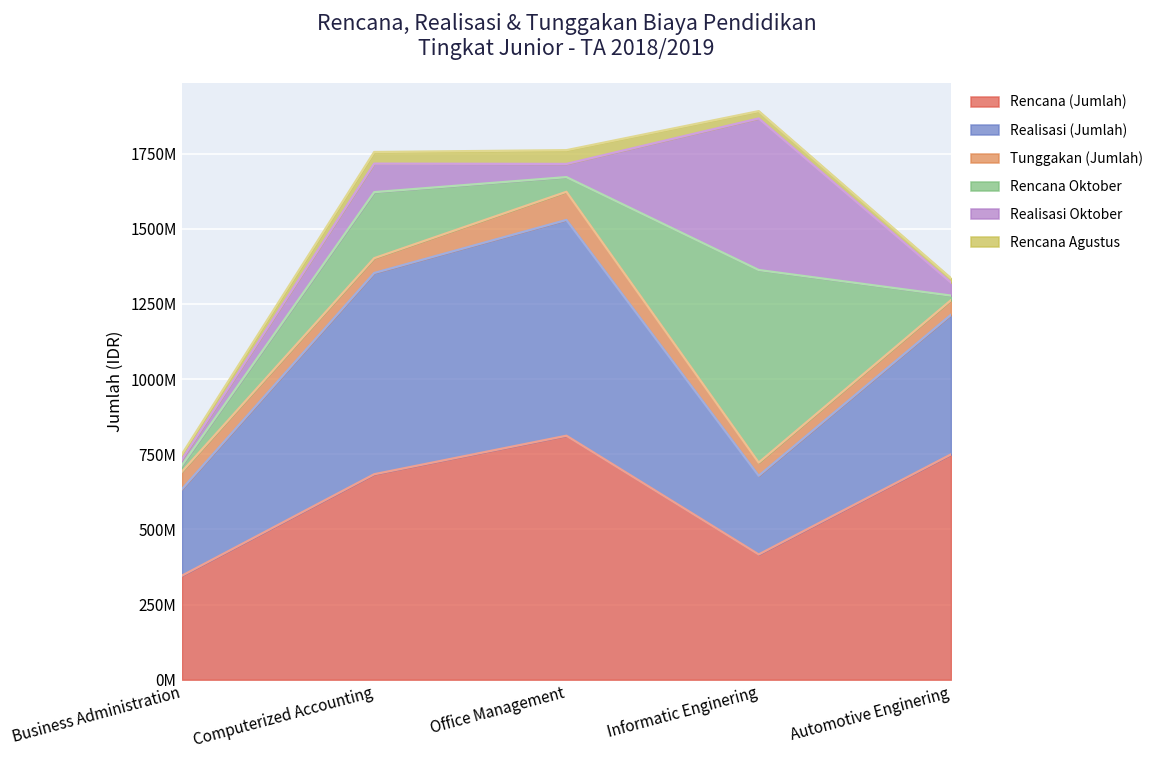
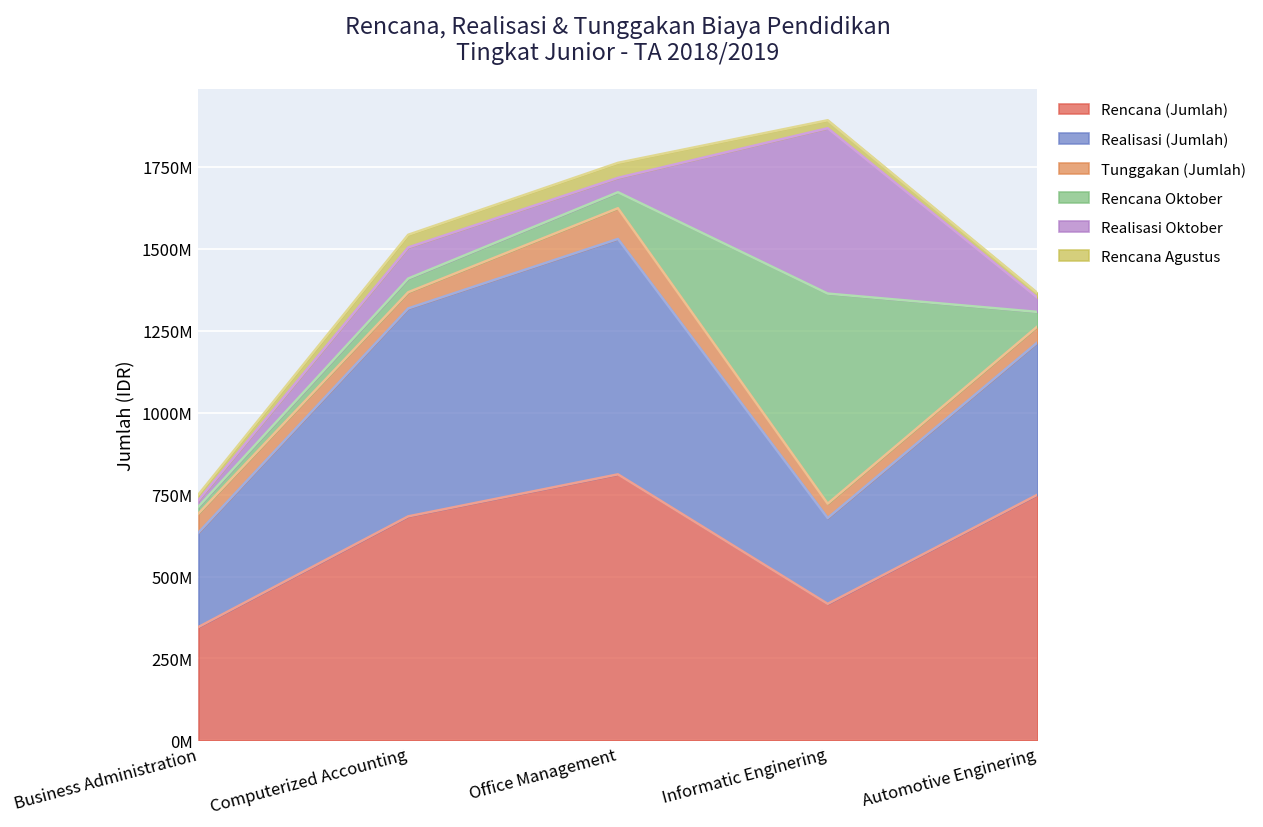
Realisasi (Jumlah), Computerized Accounting: 670000000 -> 630000000
Rencana Oktober, Computerized Accounting: 220000000 -> 40000000
Rencana Oktober, Automotive Enginering: 20000000 -> 40000000
